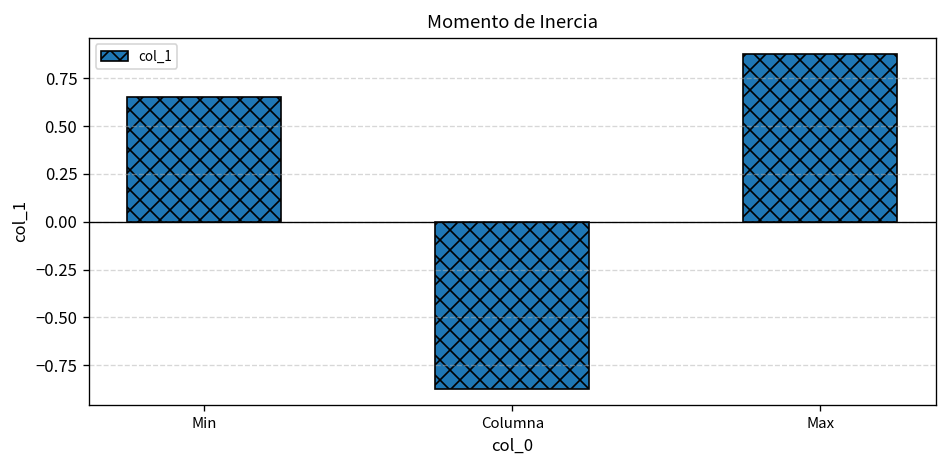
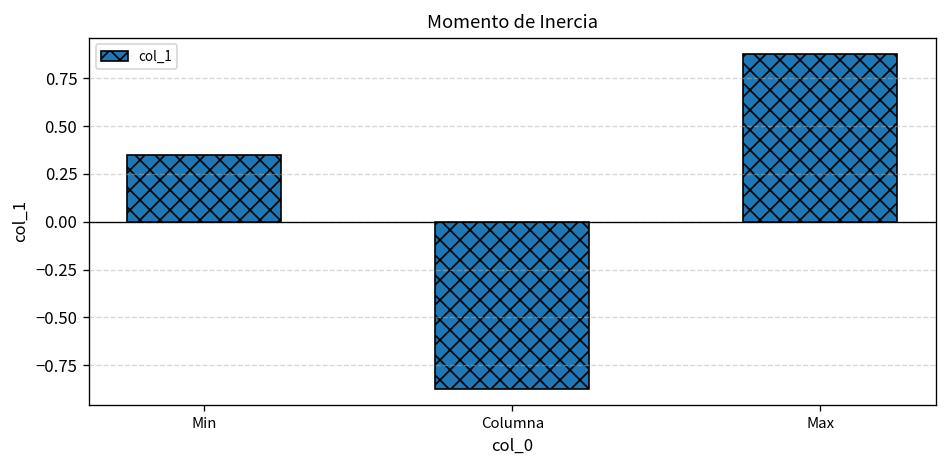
Min: 0.65 -> 0.35
